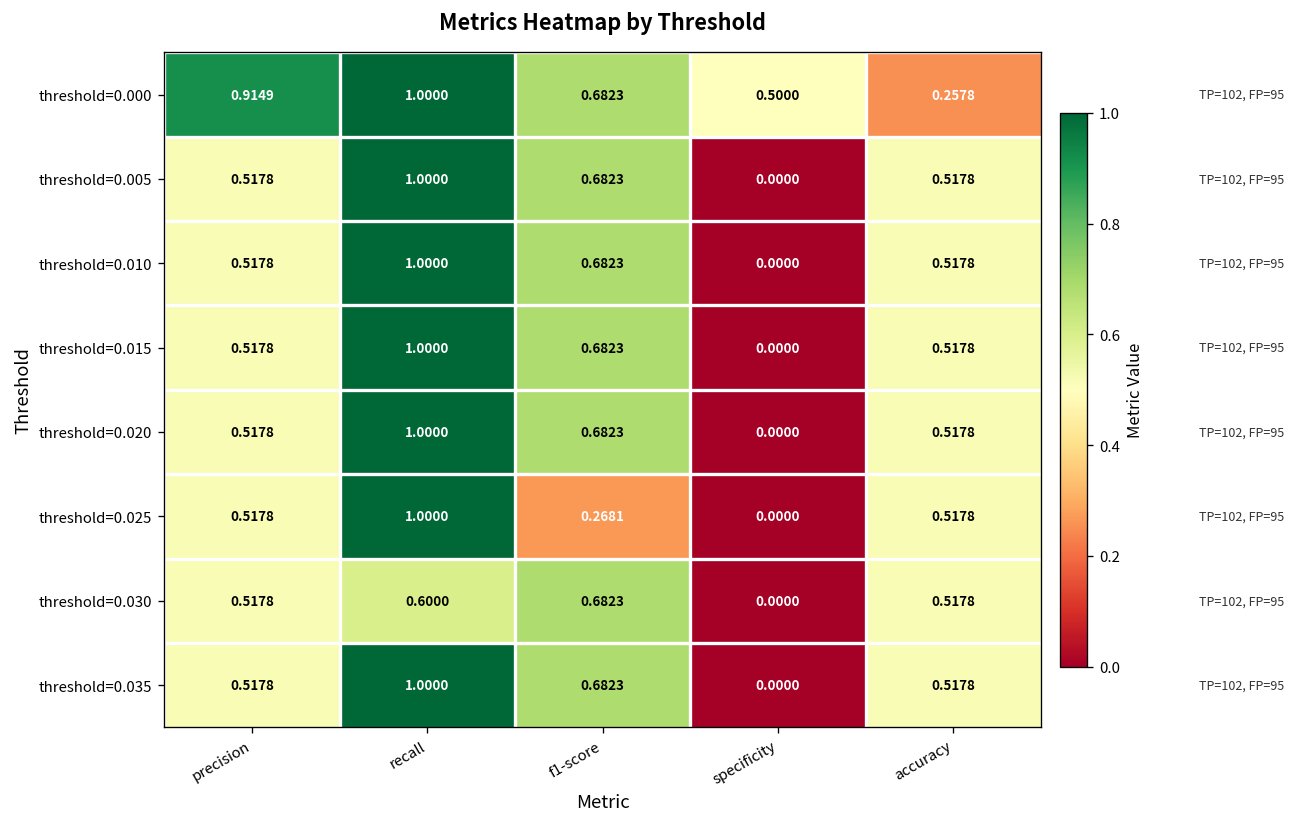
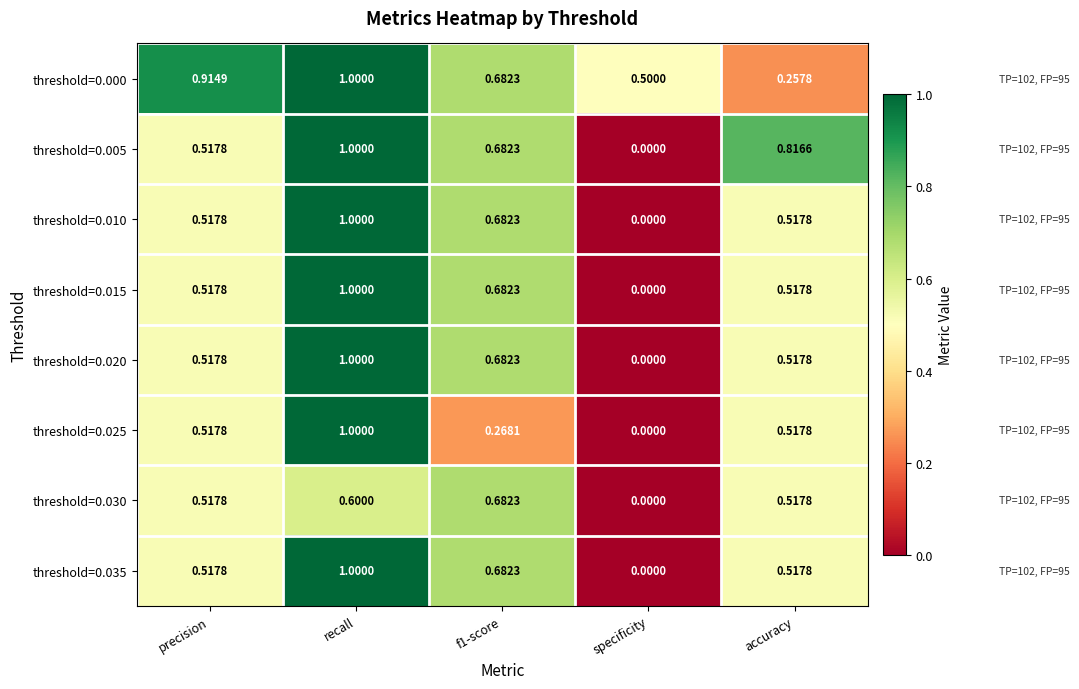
threshold=0.005, accuracy: 0.5178 -> 0.8166
